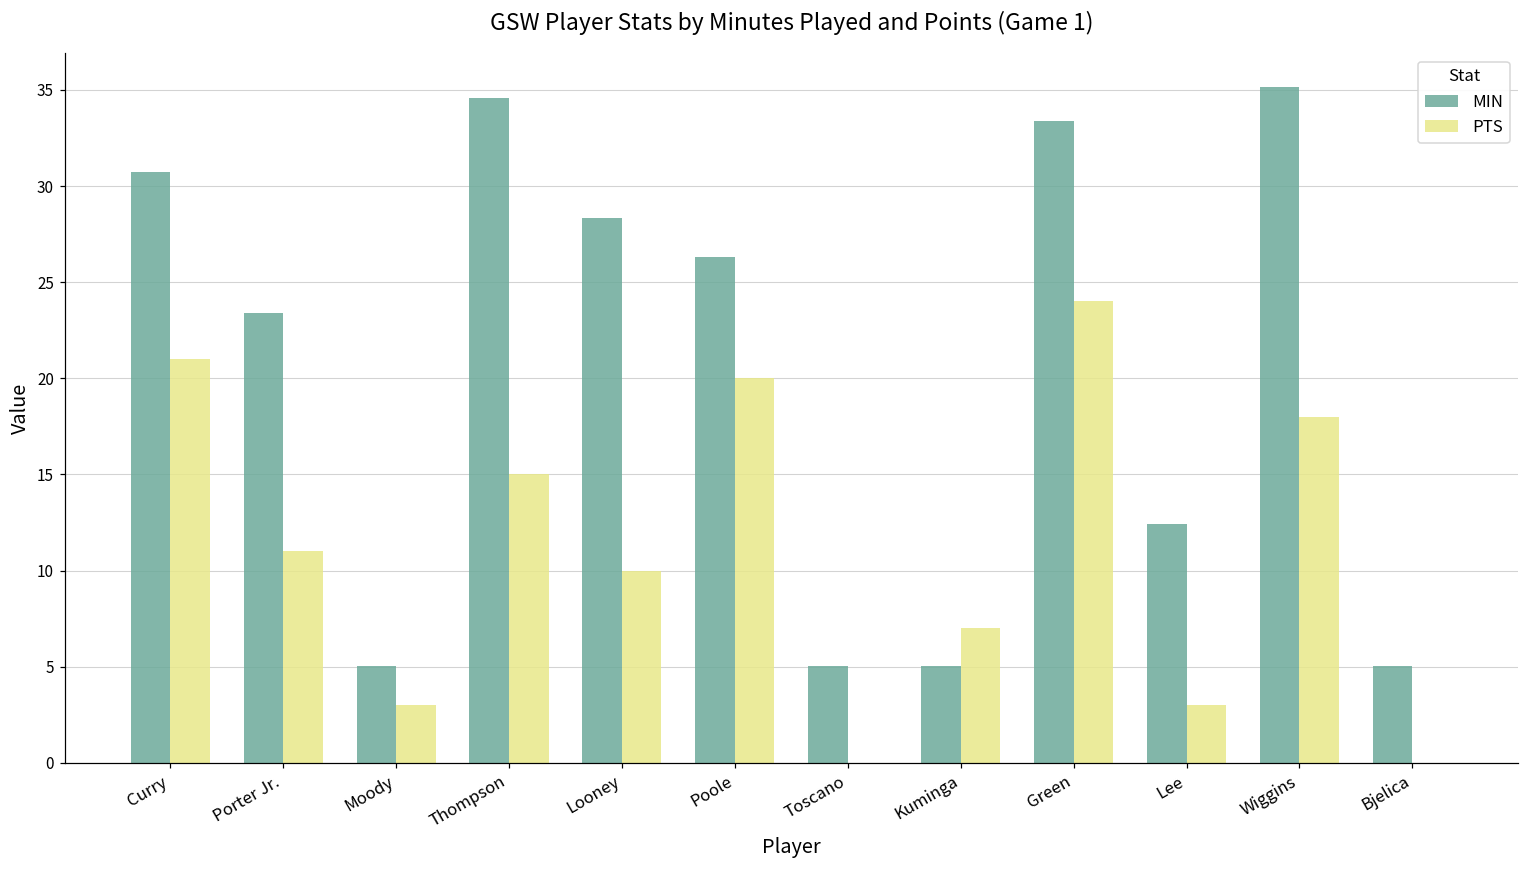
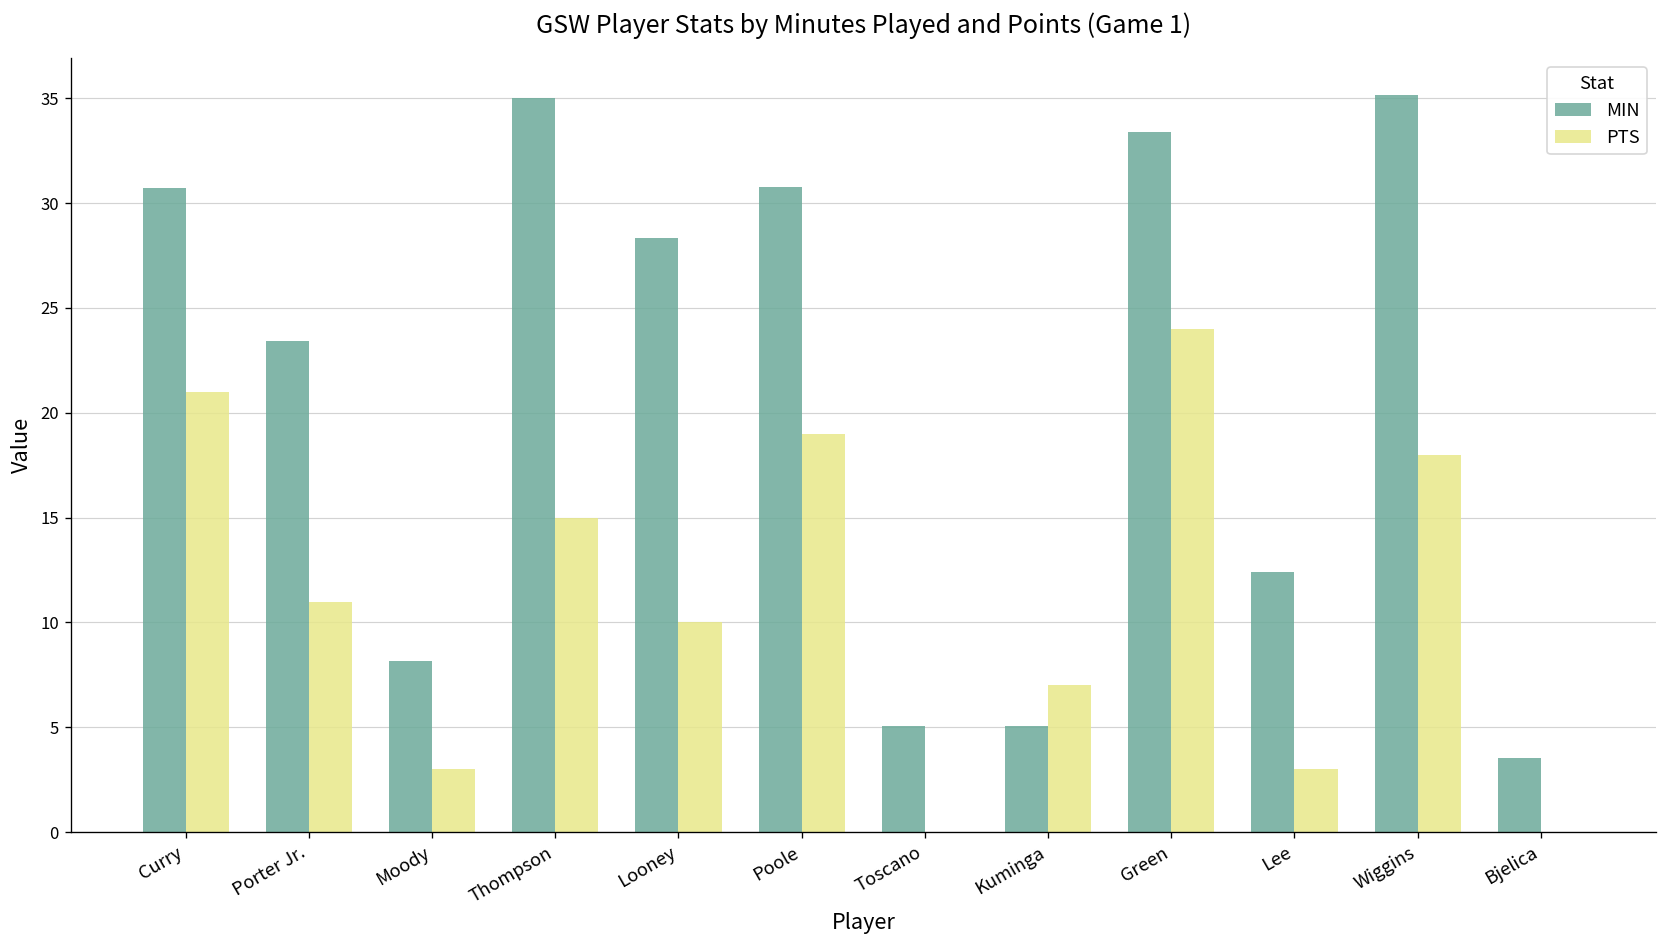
MIN, Moody: 5.1 -> 8.1
MIN, Thompson: 34.6 -> 35.0
MIN, Poole: 26.3 -> 30.8
PTS, Poole: 20 -> 19
MIN, Bjelica: 5.1 -> 3.5
